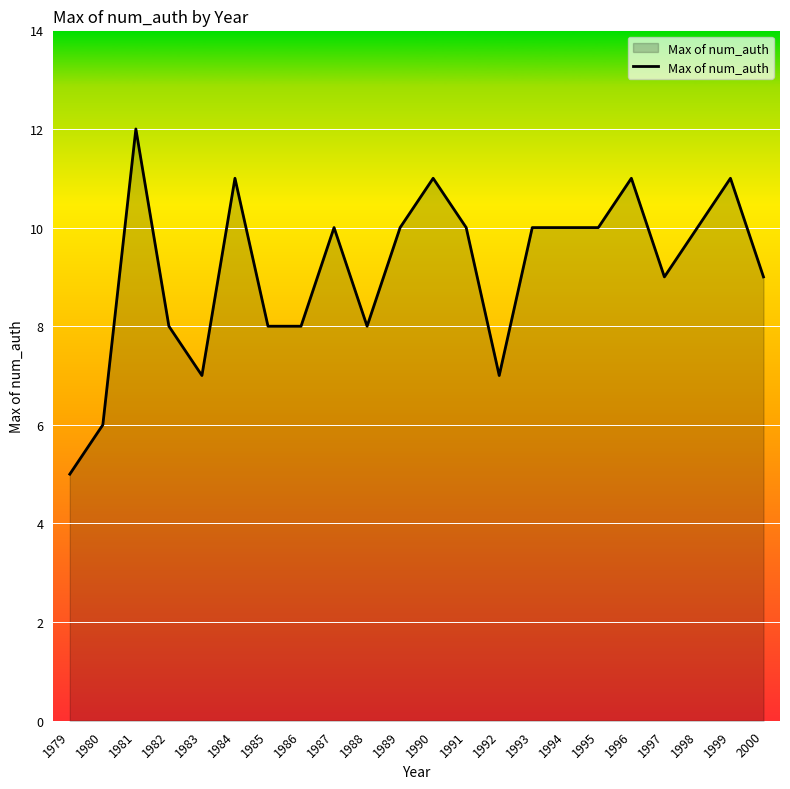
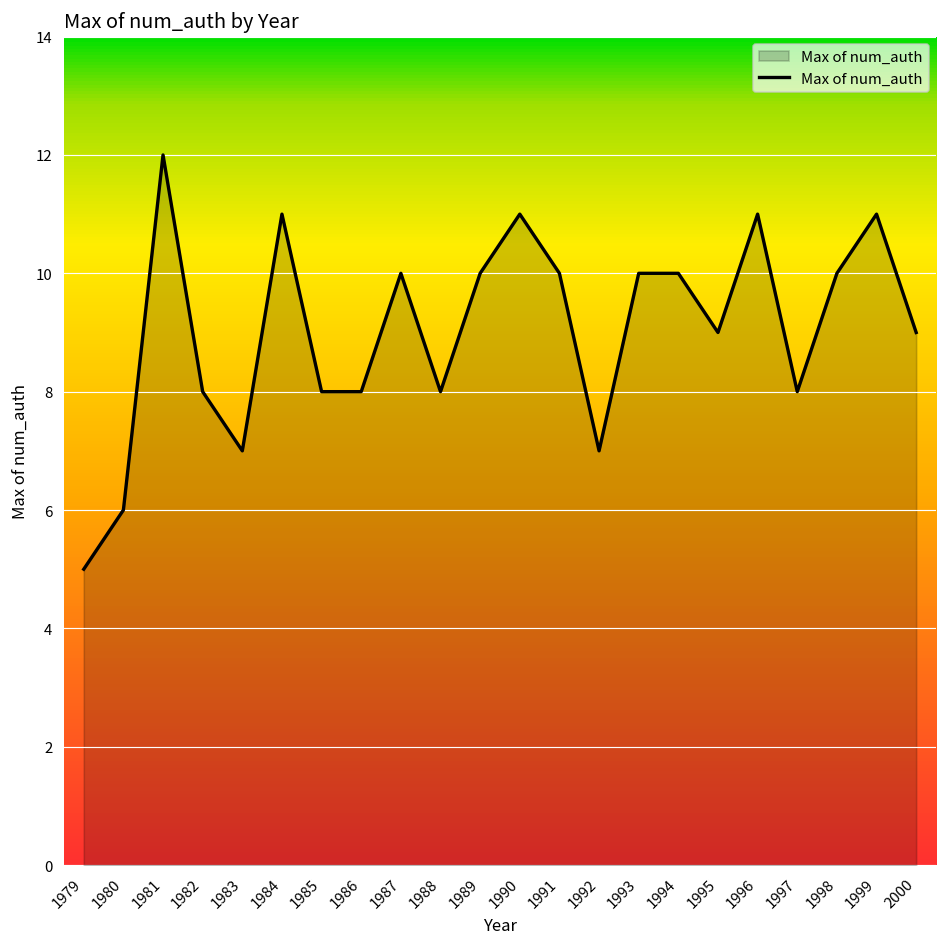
1995: 10 -> 9
1997: 9 -> 8
